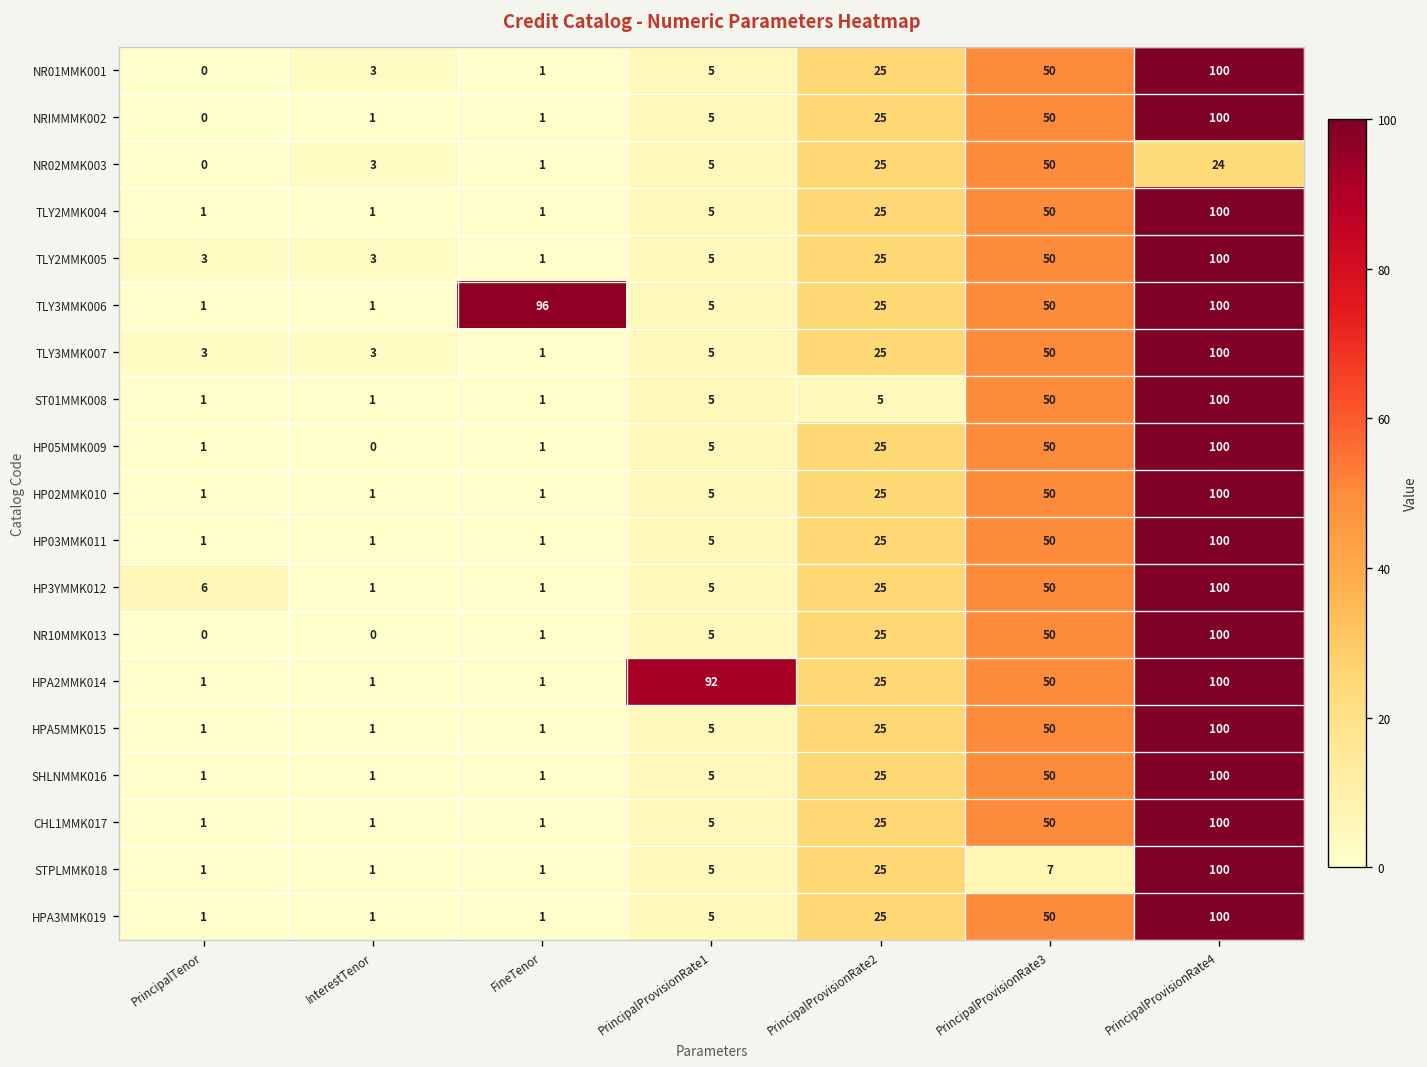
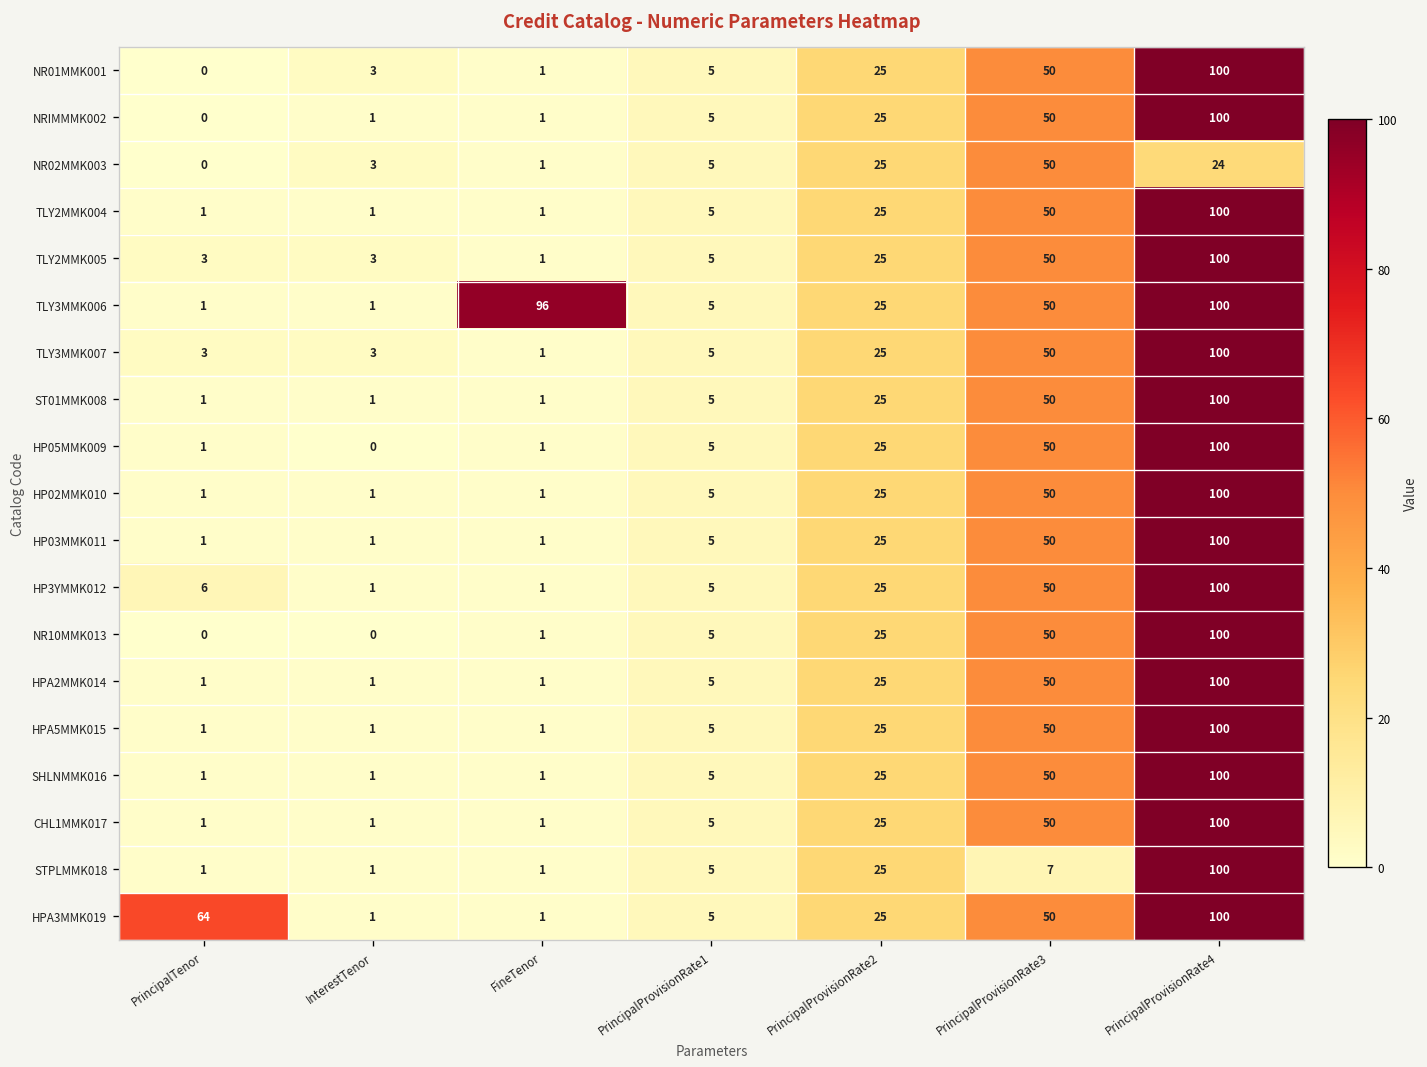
ST01MMK008, PrincipalProvisionRate2: 5 -> 25
HPA2MMK014, PrincipalProvisionRate1: 92 -> 5
HPA3MMK019, PrincipalTenor: 1 -> 64
